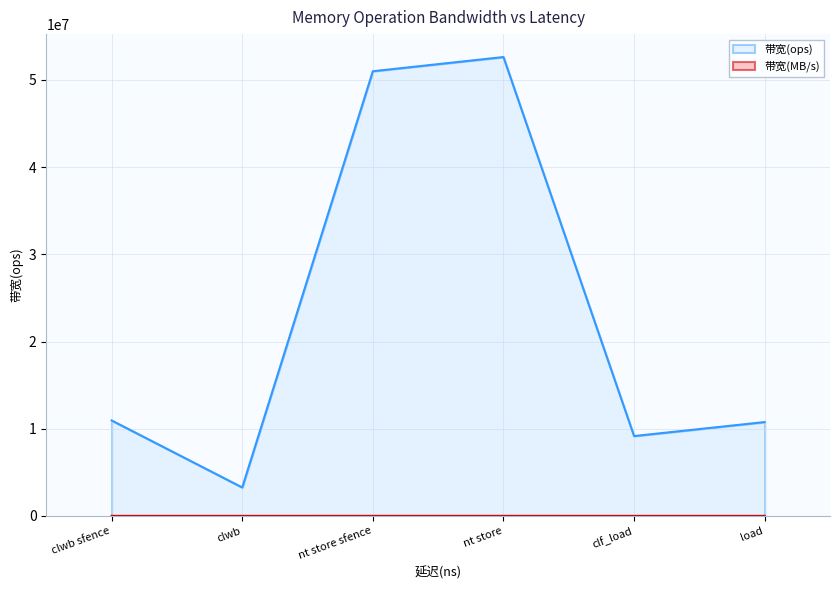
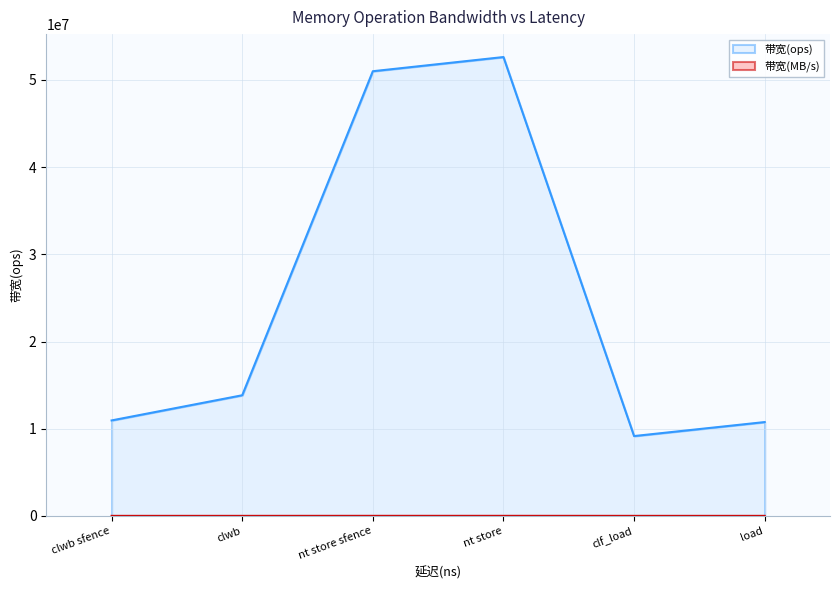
带宽(ops), clwb: 3000000 -> 14000000
